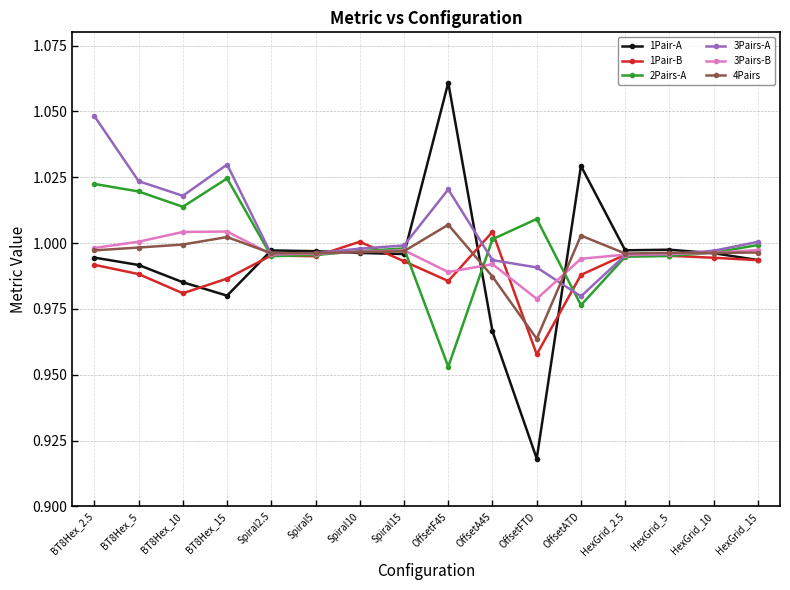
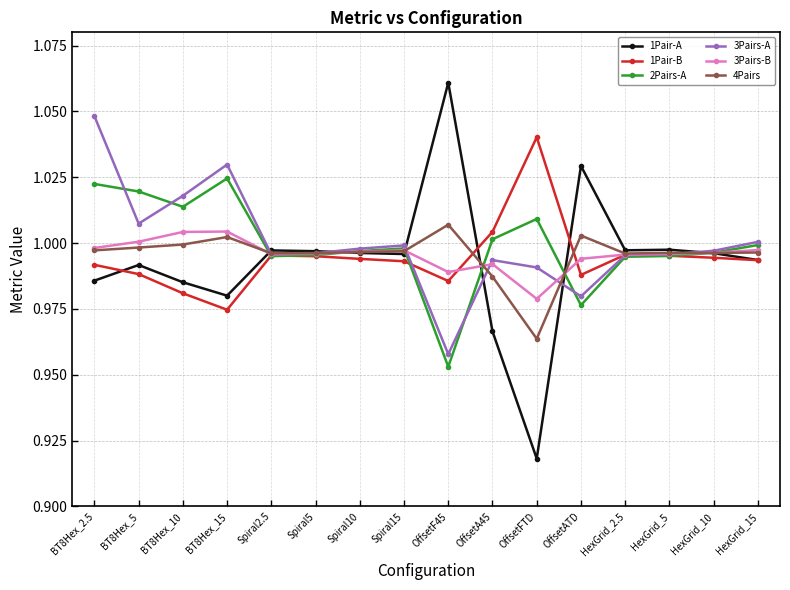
1Pair-A, BT8Hex_2.5: 0.994 -> 0.986
3Pairs-A, BT8Hex_5: 1.023 -> 1.007
1Pair-B, BT8Hex_15: 0.986 -> 0.975
1Pair-B, Spiral10: 1.000 -> 0.994
3Pairs-A, OffsetF45: 1.020 -> 0.958
1Pair-B, OffsetFTD: 0.958 -> 1.040
